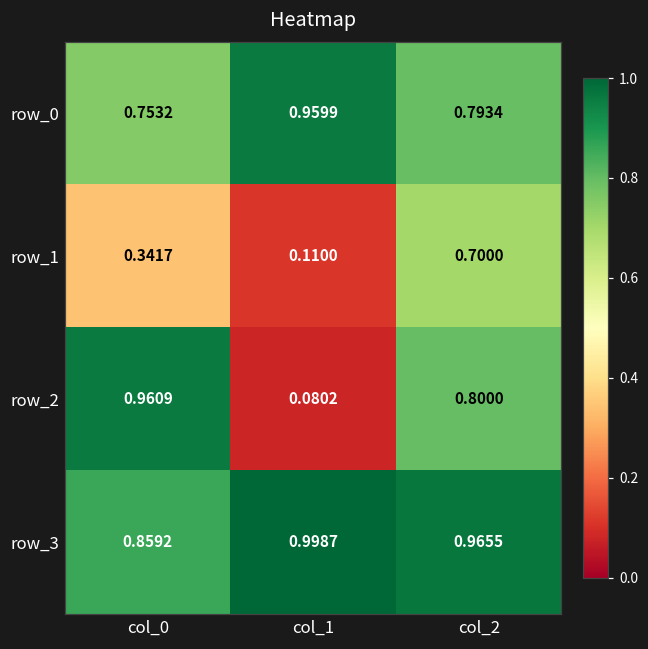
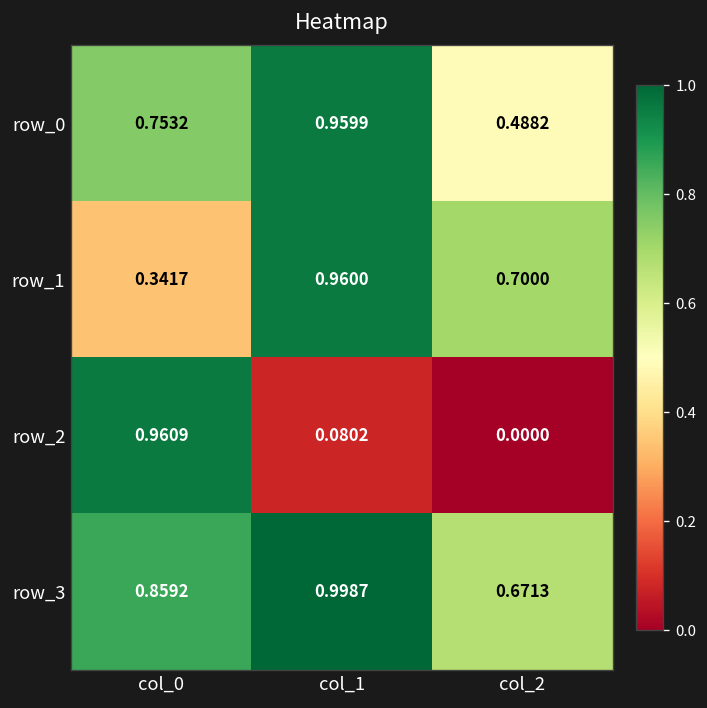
row_0, col_2: 0.7934 -> 0.4882
row_1, col_1: 0.1100 -> 0.9600
row_2, col_2: 0.8000 -> 0.0000
row_3, col_2: 0.9655 -> 0.6713
